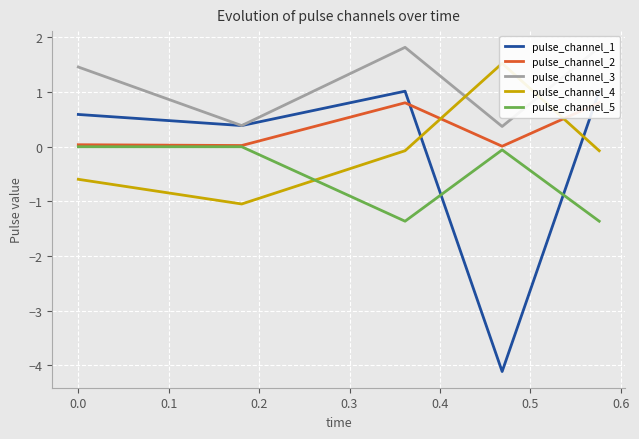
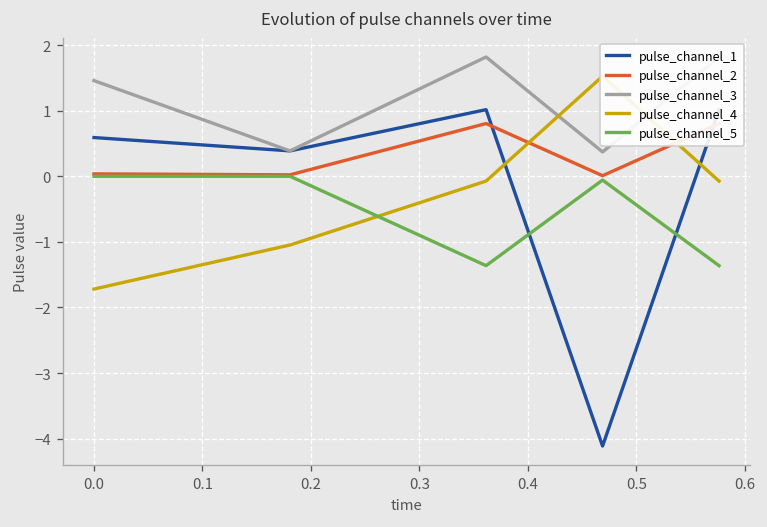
pulse_channel_4, 0.0: -0.6 -> -1.7
